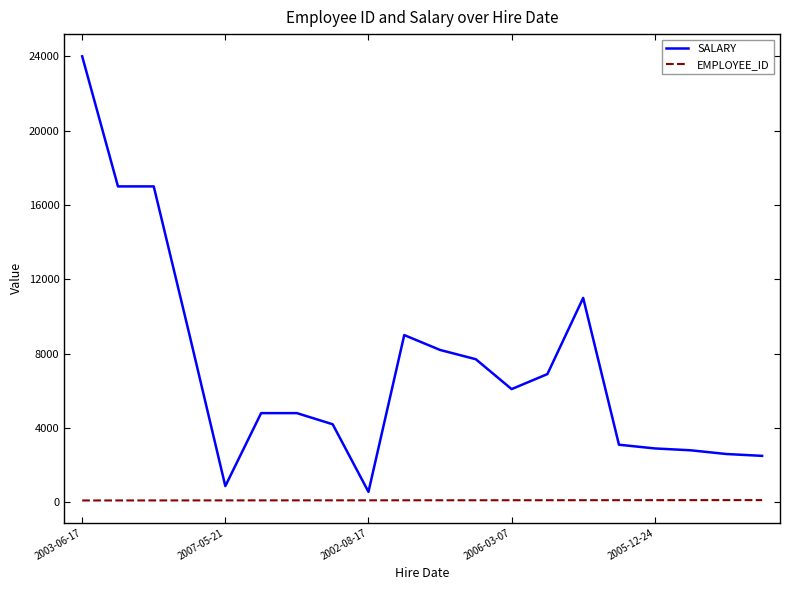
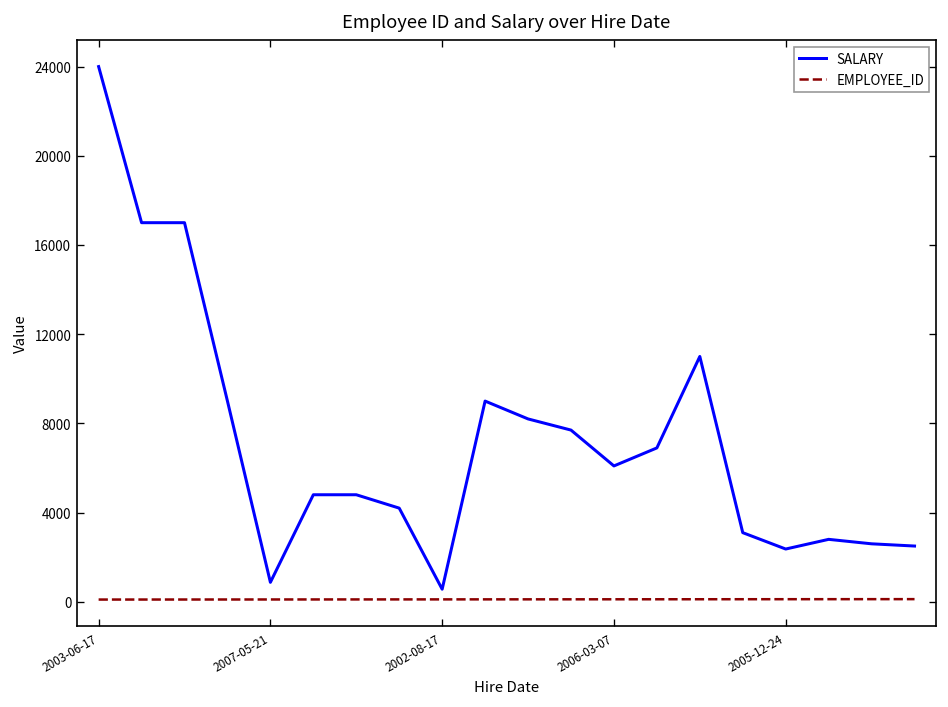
SALARY, 2005-12-24: 2900 -> 2400
